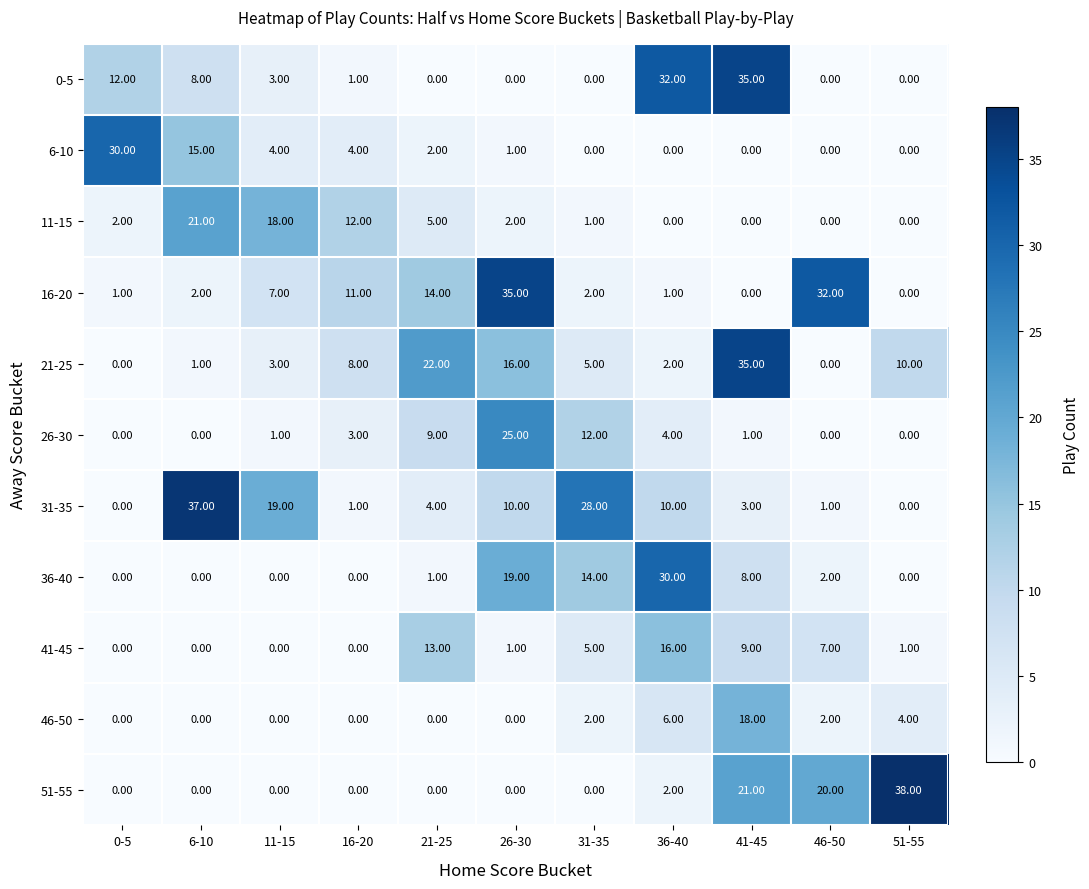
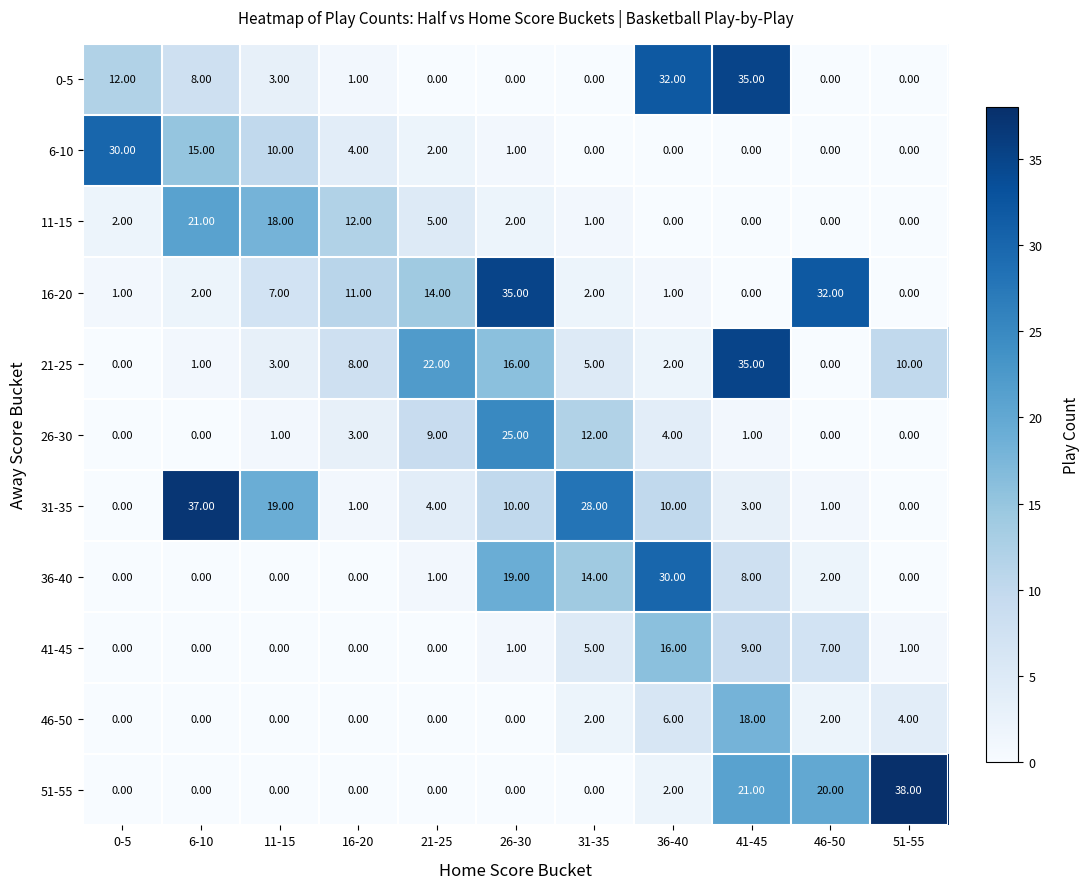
6-10, 11-15: 4.00 -> 10.00
41-45, 21-25: 13.00 -> 0.00
